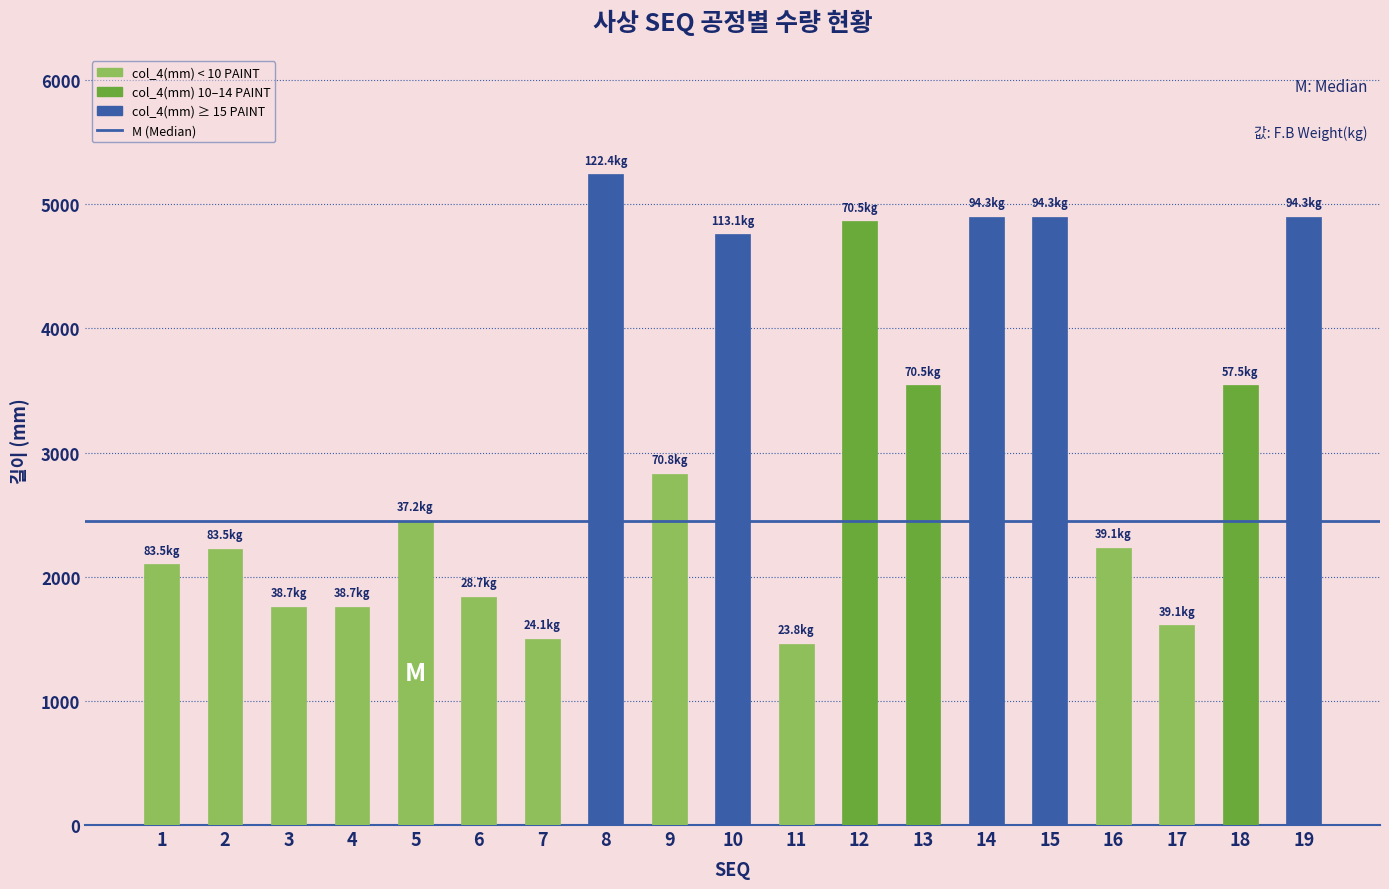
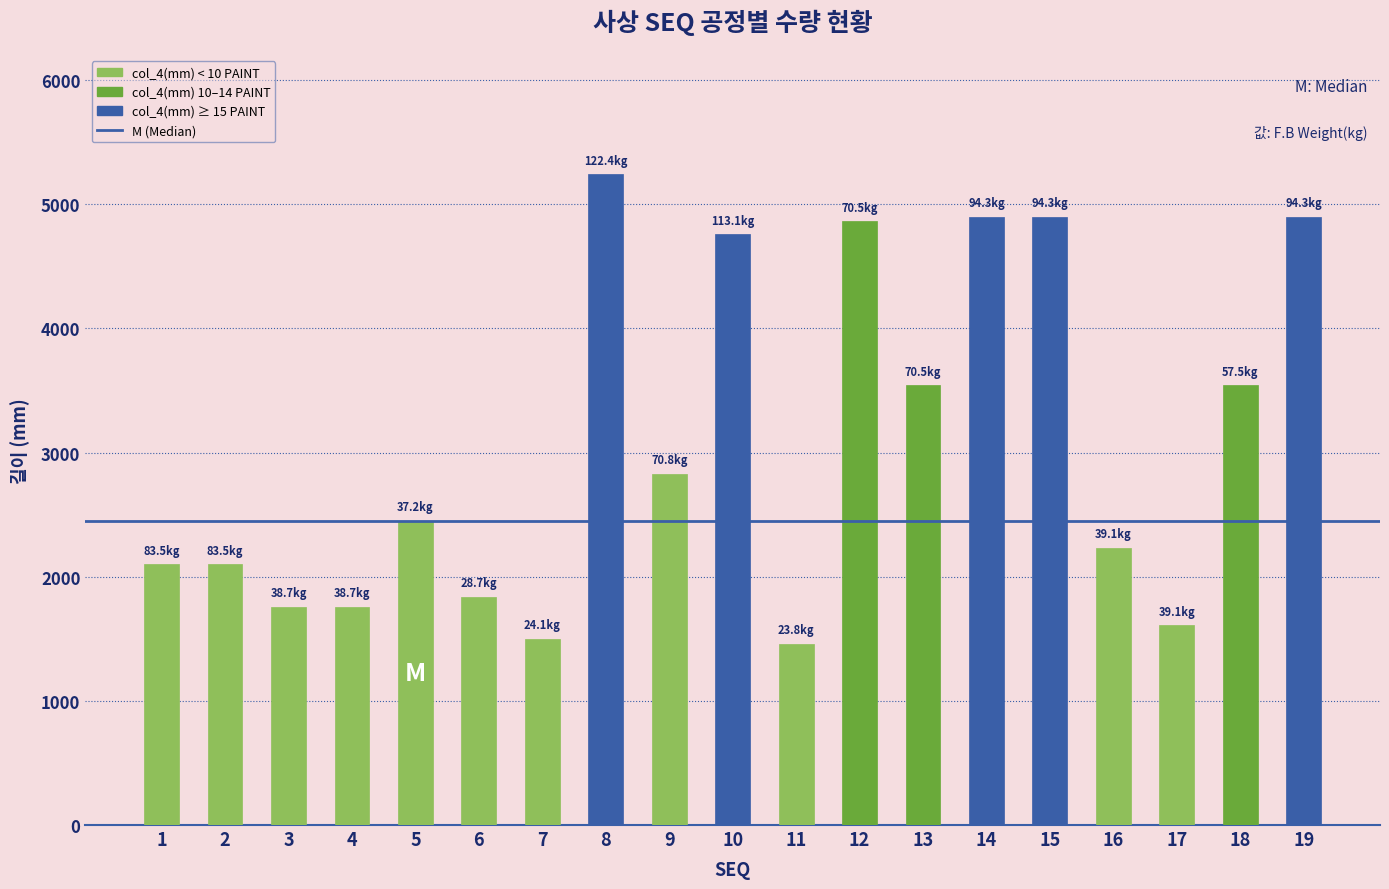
2: 2230 -> 2100
